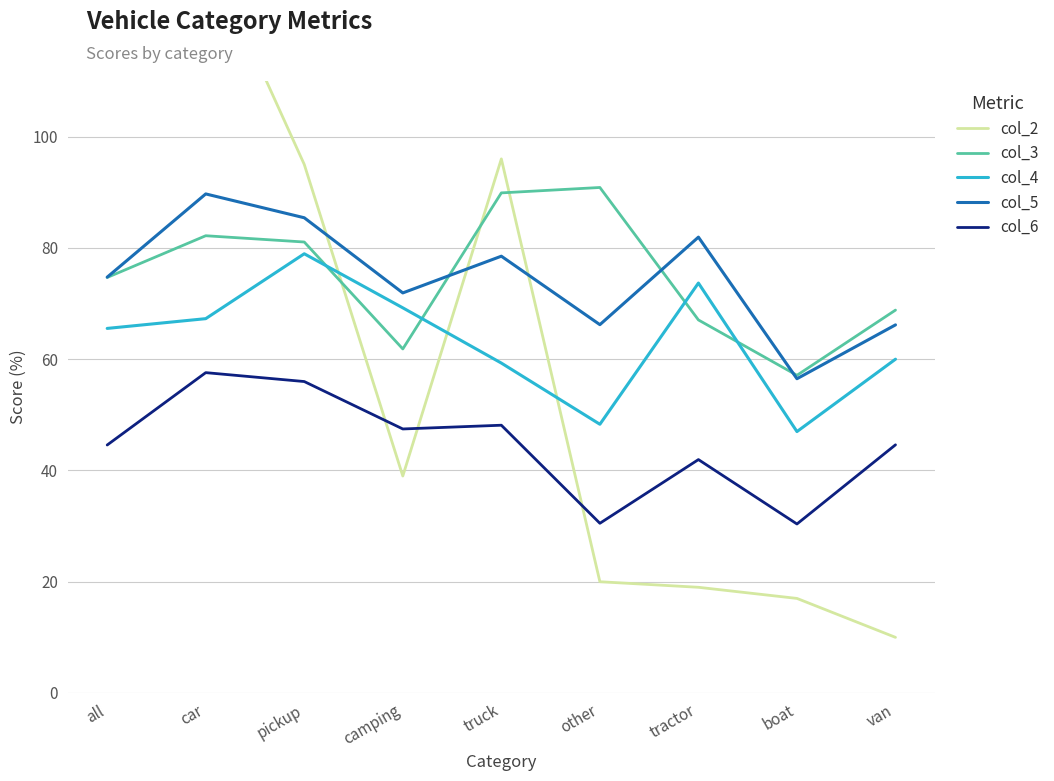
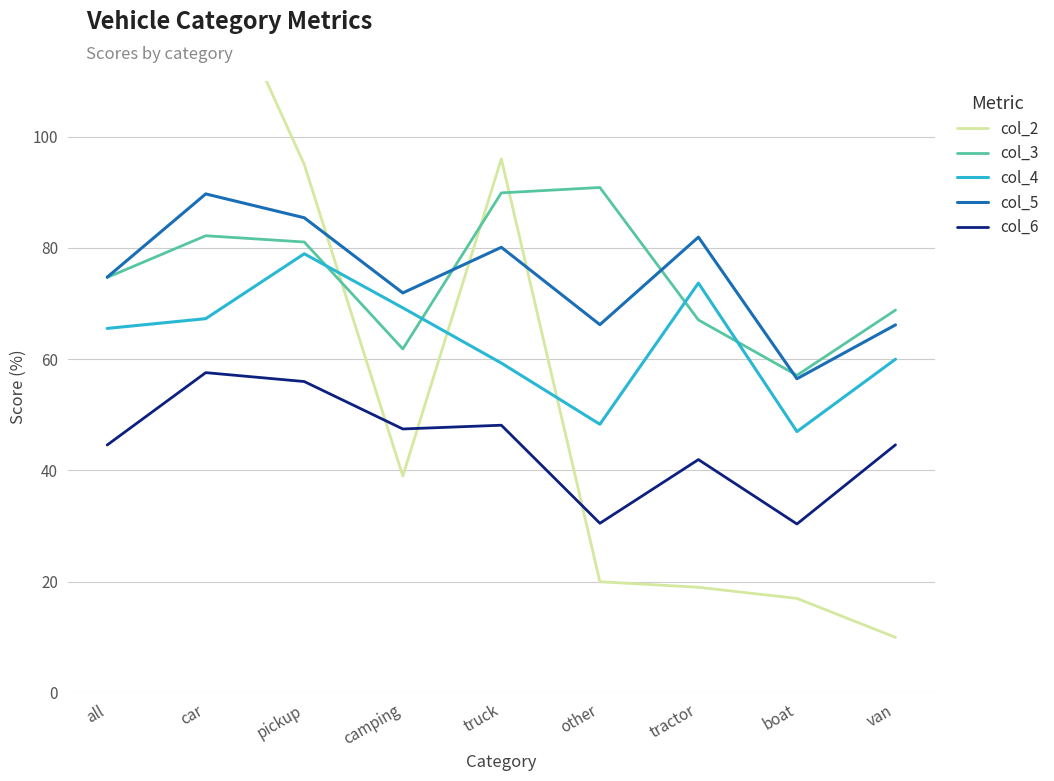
col_5, truck: 79 -> 80
